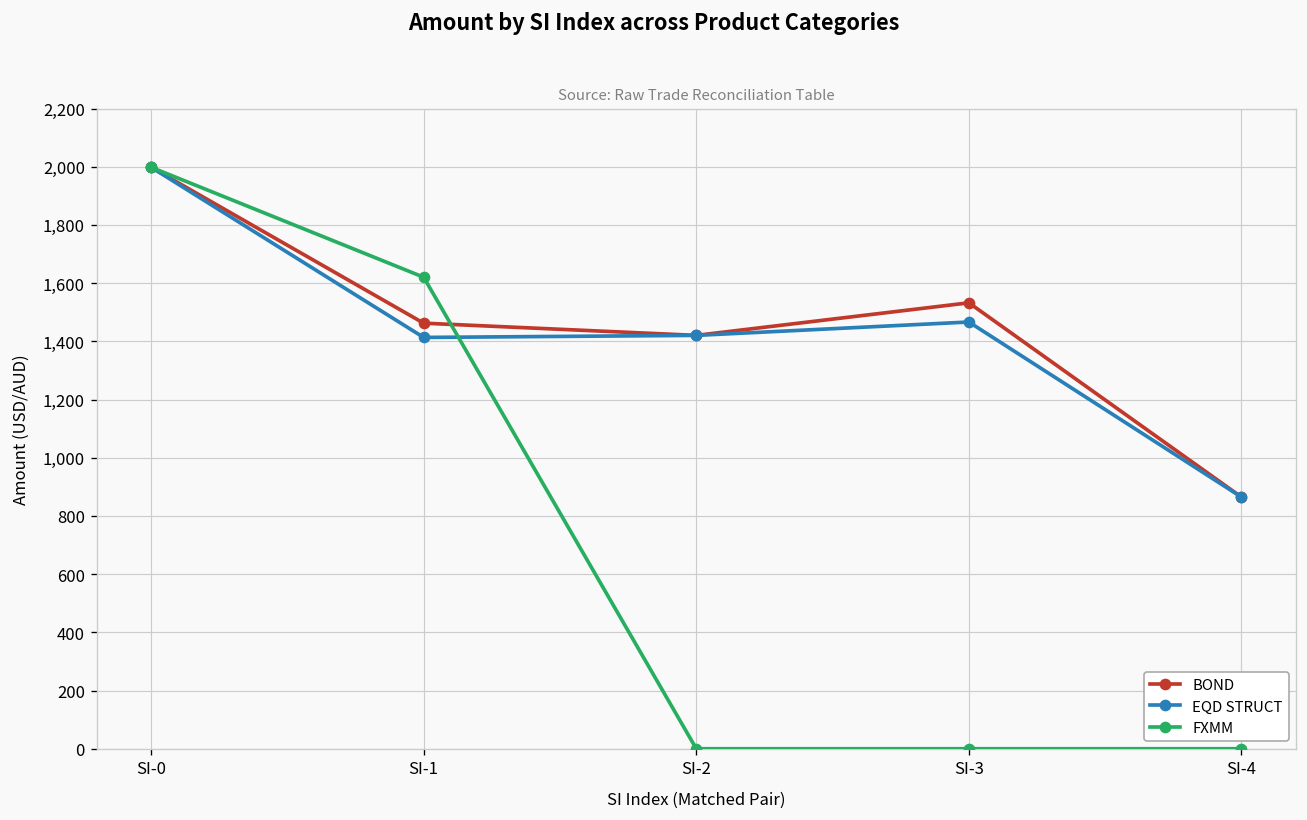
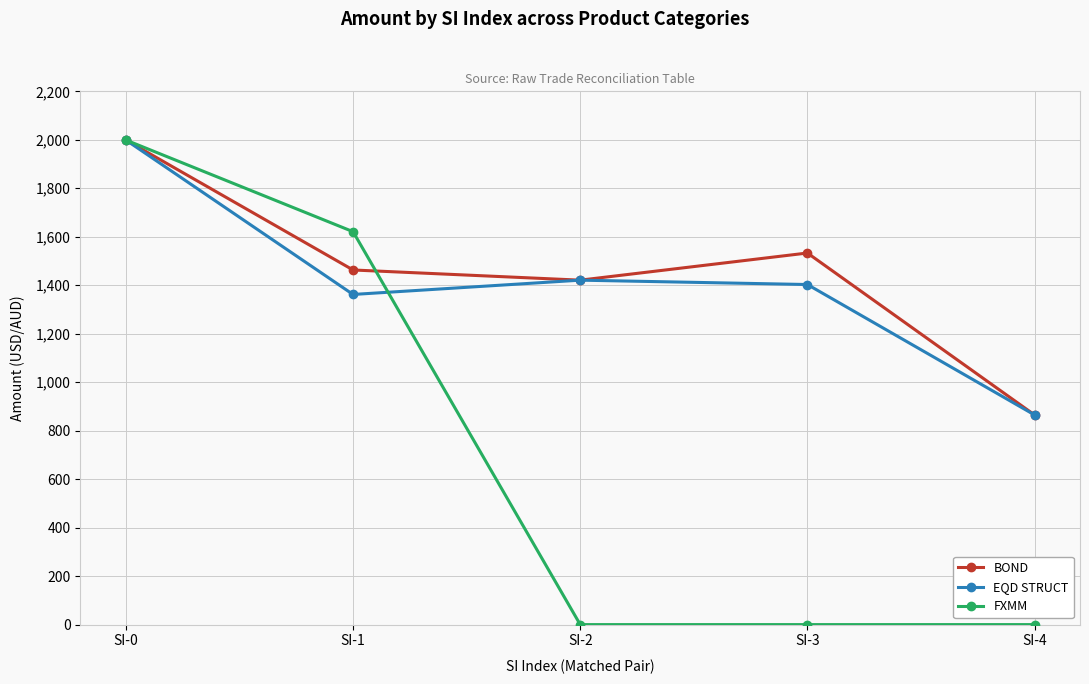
EQD STRUCT, SI-1: 1,410 -> 1,360
EQD STRUCT, SI-3: 1,470 -> 1,400
